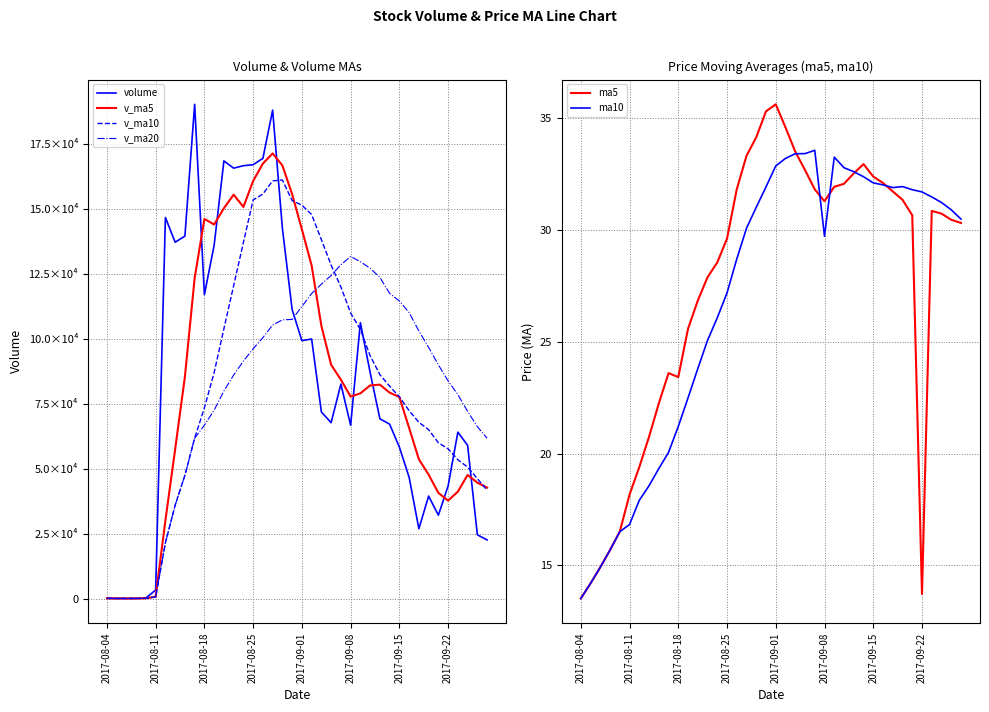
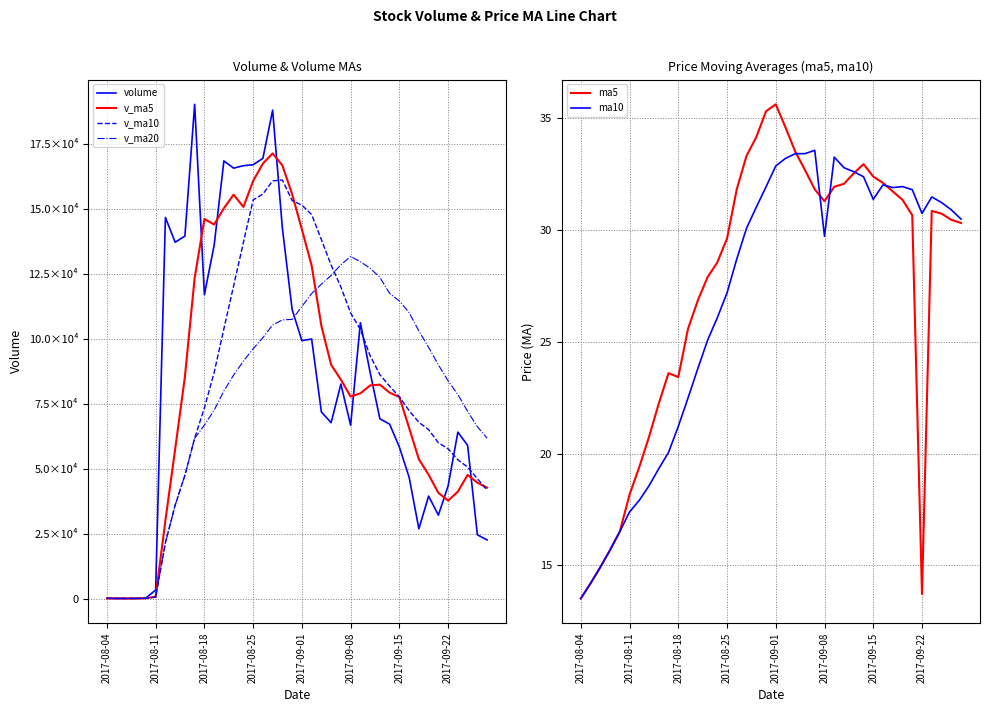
Price Moving Averages (ma5, ma10), ma10, 2017-08-11: 16.8 -> 17.4
Price Moving Averages (ma5, ma10), ma10, 2017-09-15: 32.1 -> 31.4
Price Moving Averages (ma5, ma10), ma10, 2017-09-22: 31.7 -> 30.7
